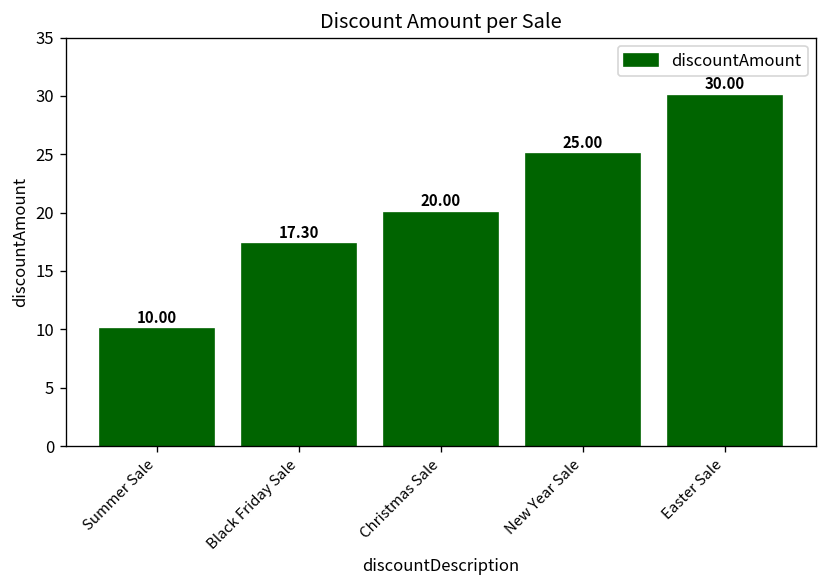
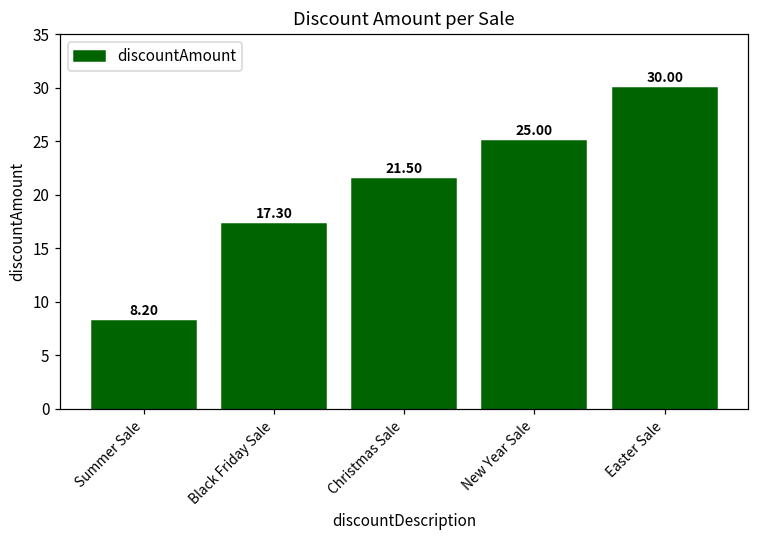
Summer Sale: 10.00 -> 8.20
Christmas Sale: 20.00 -> 21.50
